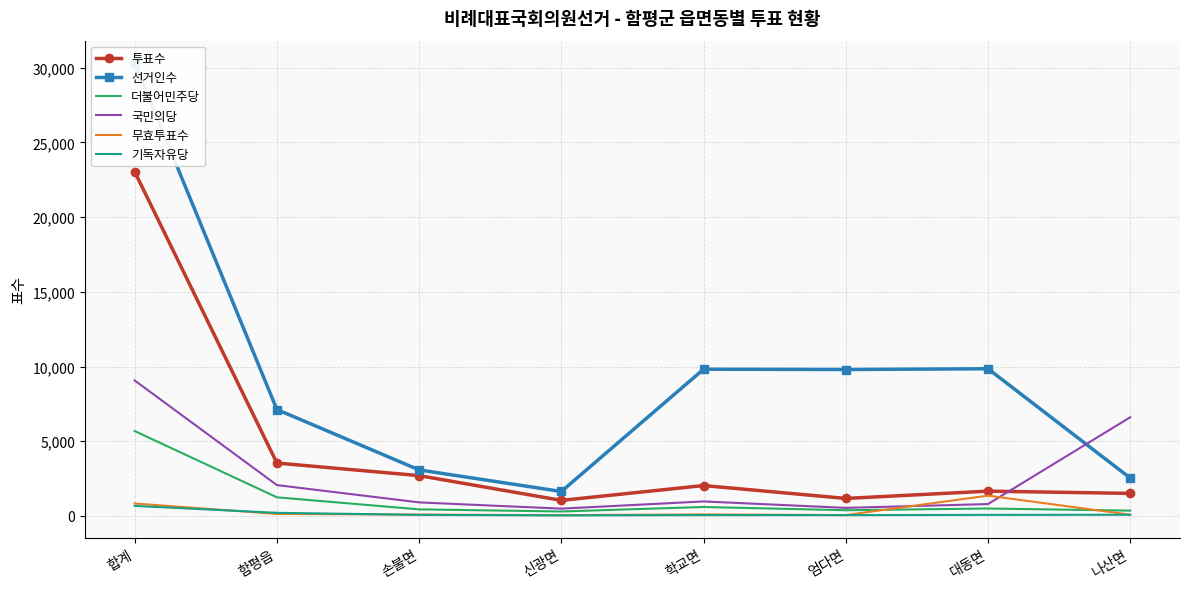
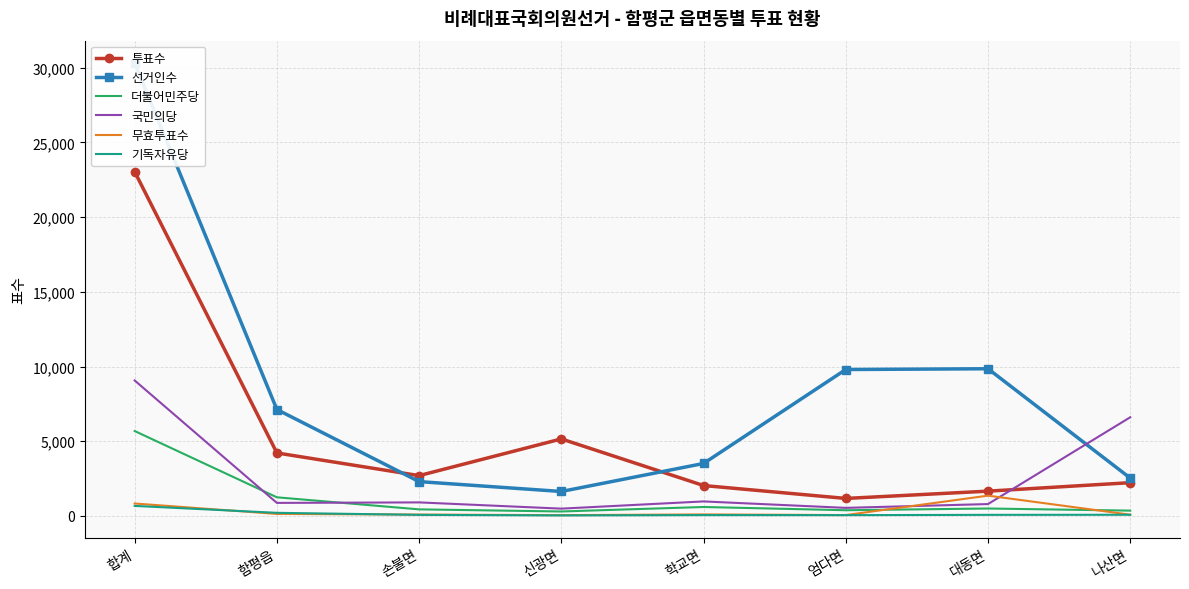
투표수, 함평읍: 3,500 -> 4,200
국민의당, 함평읍: 2,100 -> 900
선거인수, 손불면: 3,100 -> 2,300
투표수, 신광면: 1,000 -> 5,200
선거인수, 학교면: 9,800 -> 3,500
투표수, 나산면: 1,500 -> 2,200
